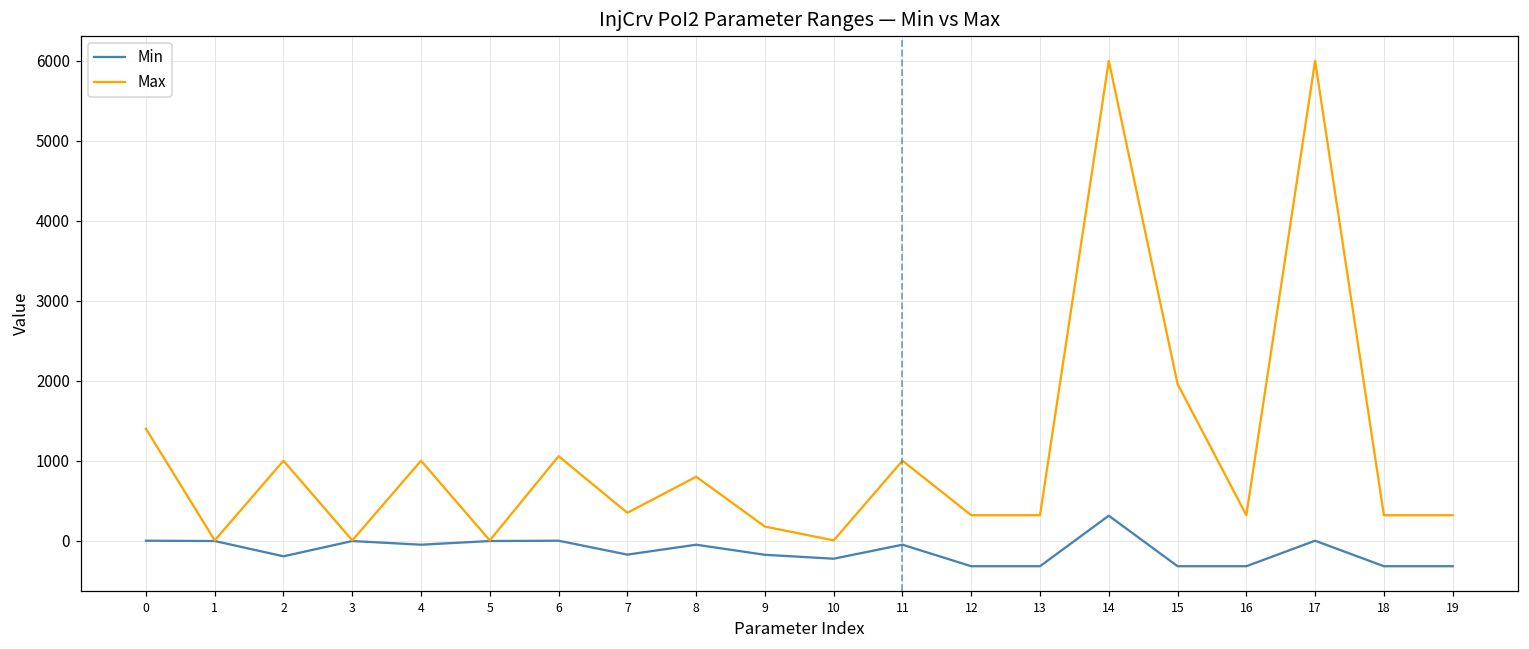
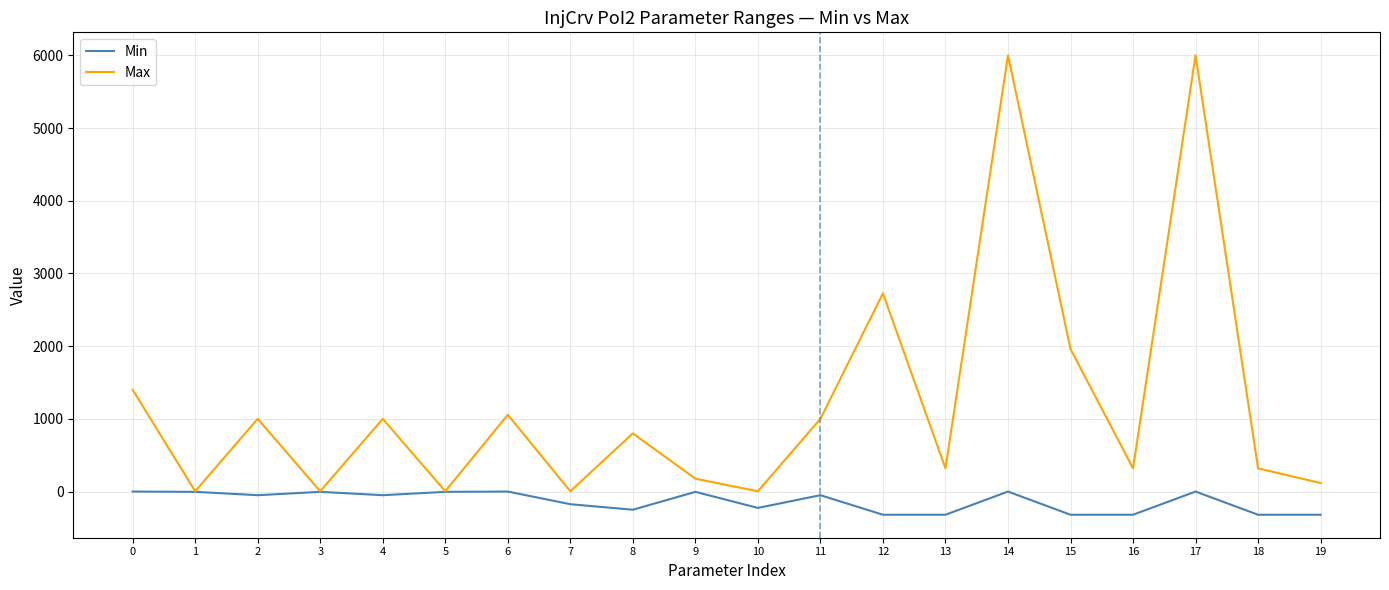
Min, 2: -200 -> -100
Max, 7: 300 -> 0
Min, 8: -100 -> -300
Min, 9: -200 -> 0
Max, 12: 300 -> 2700
Min, 14: 300 -> 0
Max, 19: 300 -> 100
